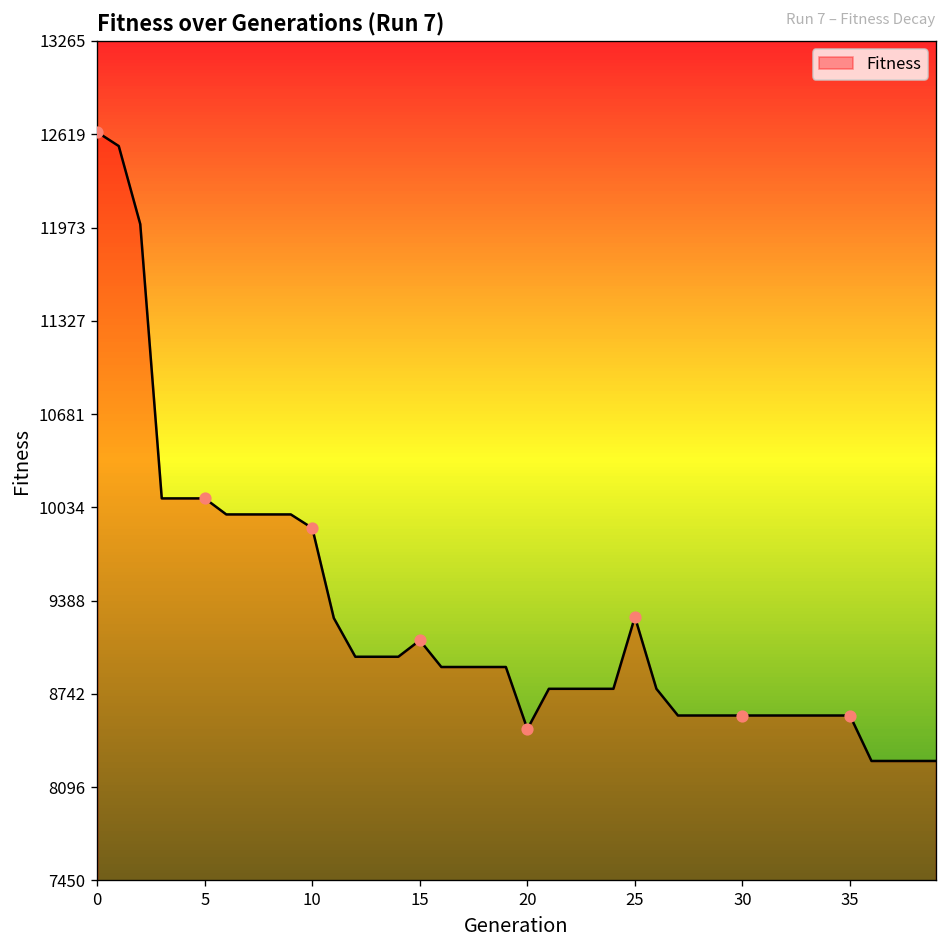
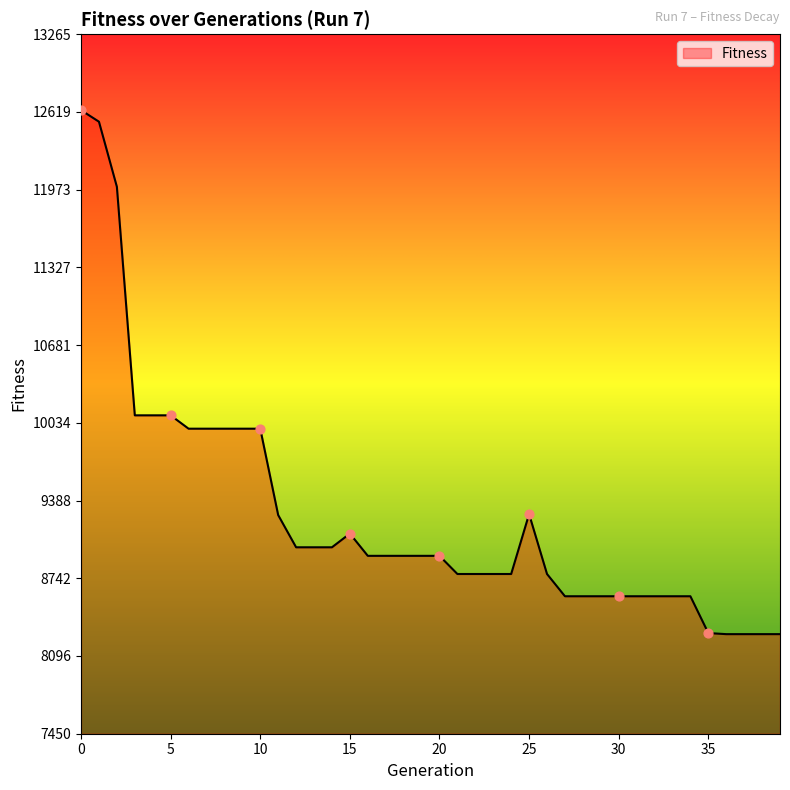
Fitness, 10: 9890 -> 9990
Fitness, 20: 8500 -> 8930
Fitness, 35: 8590 -> 8290
